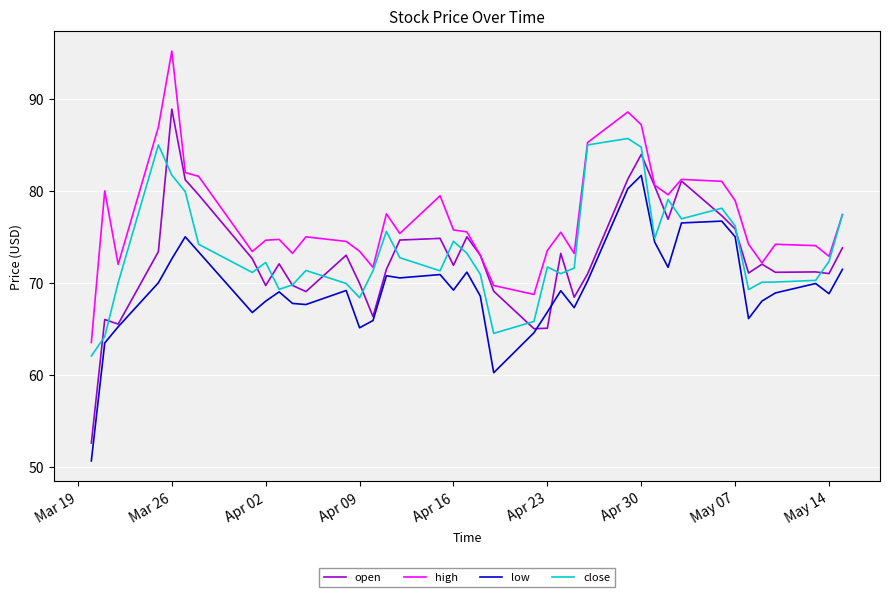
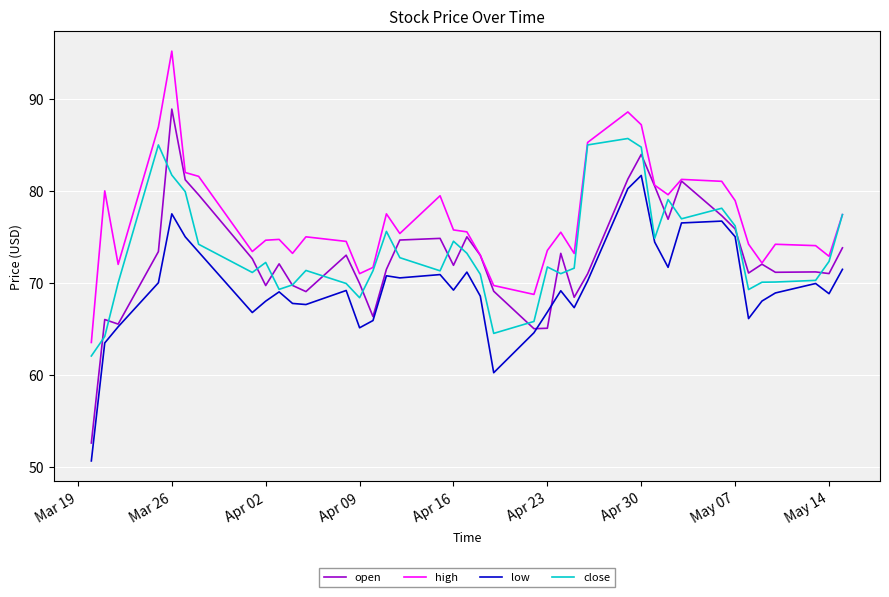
low, Mar 26: 73 -> 78
high, Apr 09: 73 -> 71
